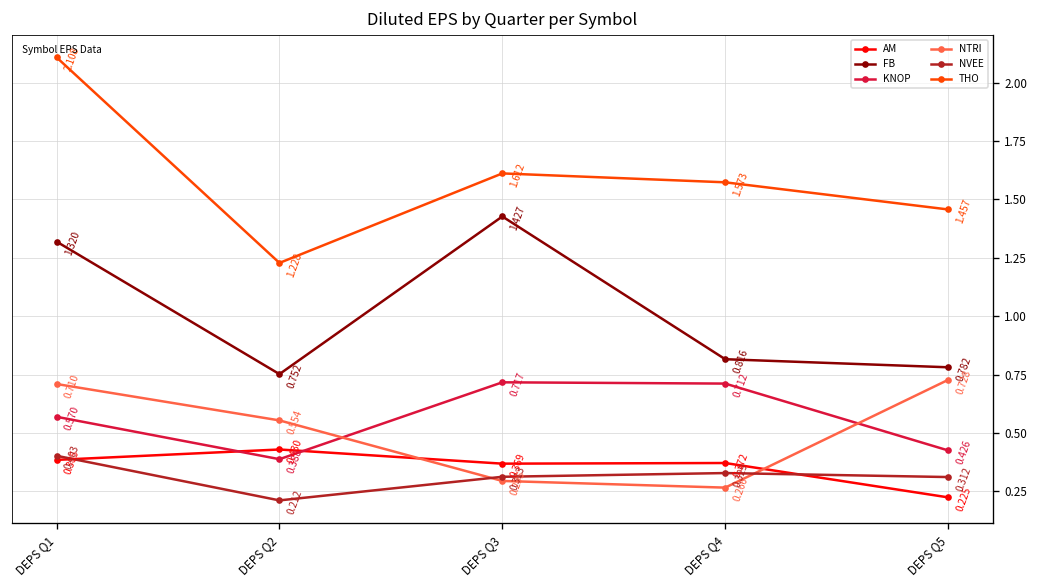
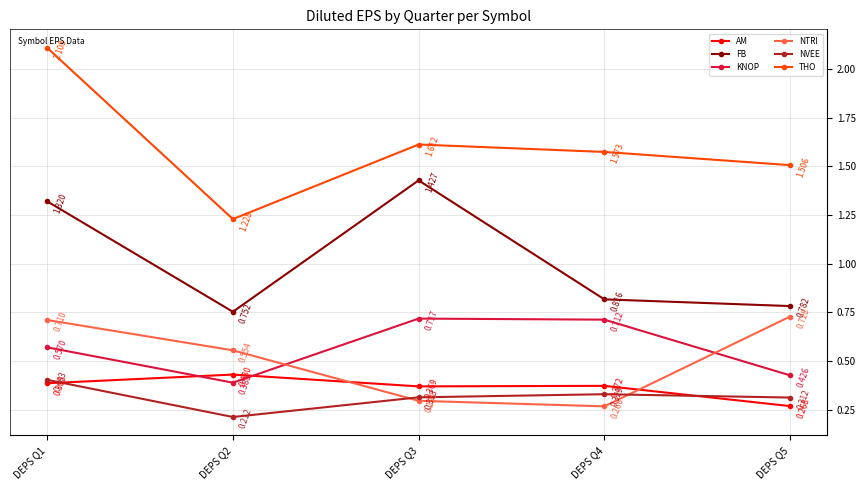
AM, DEPS Q5: 0.225 -> 0.268
THO, DEPS Q5: 1.457 -> 1.506
